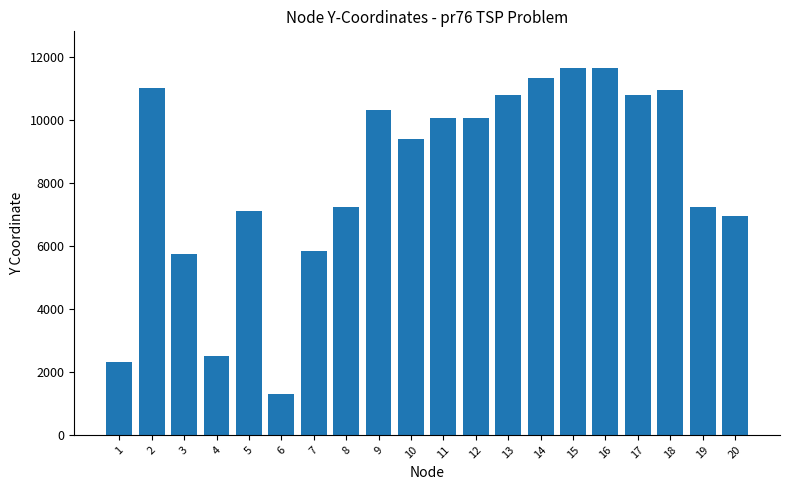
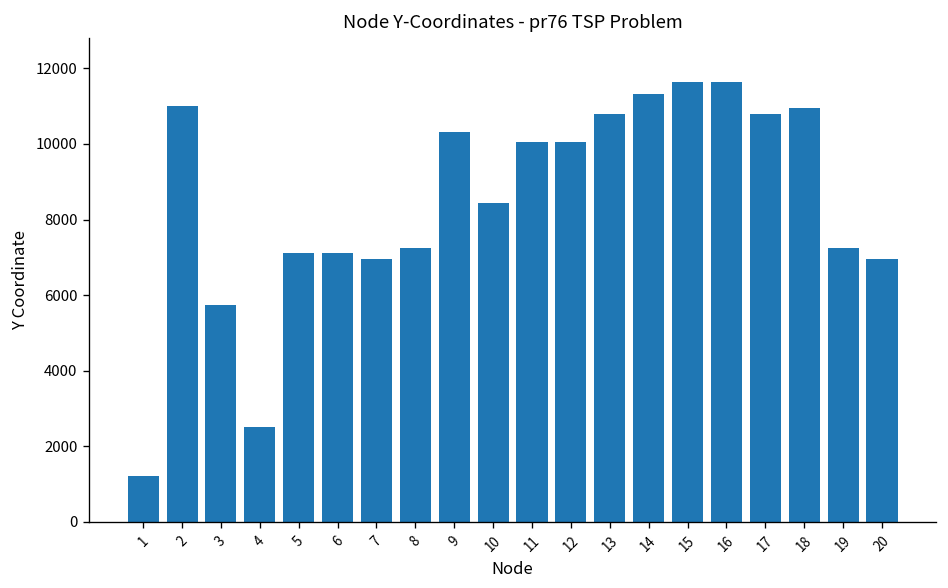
1: 2300 -> 1200
6: 1300 -> 7100
7: 5800 -> 7000
10: 9400 -> 8500
